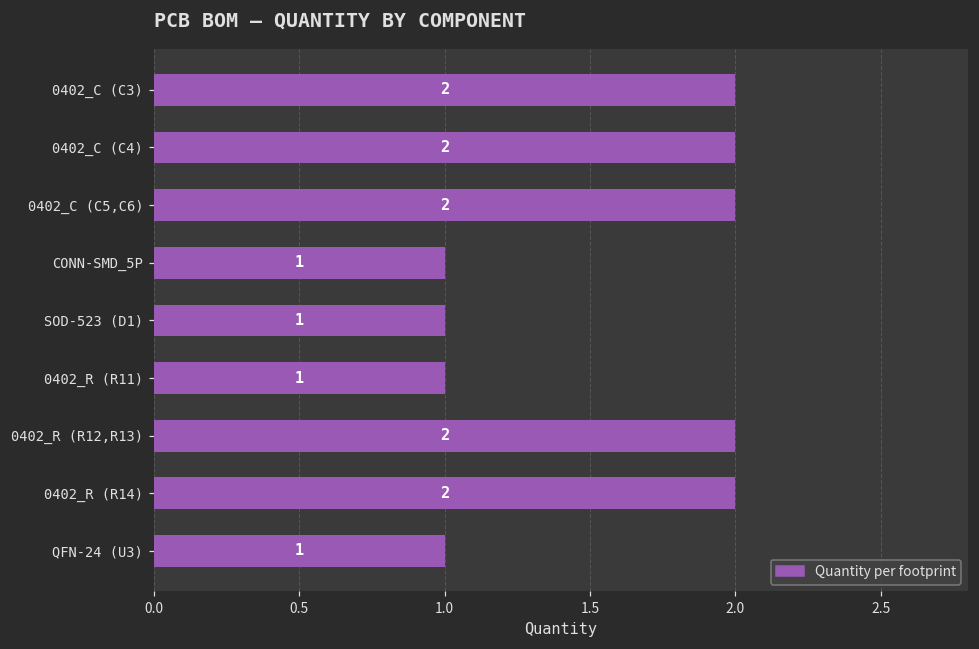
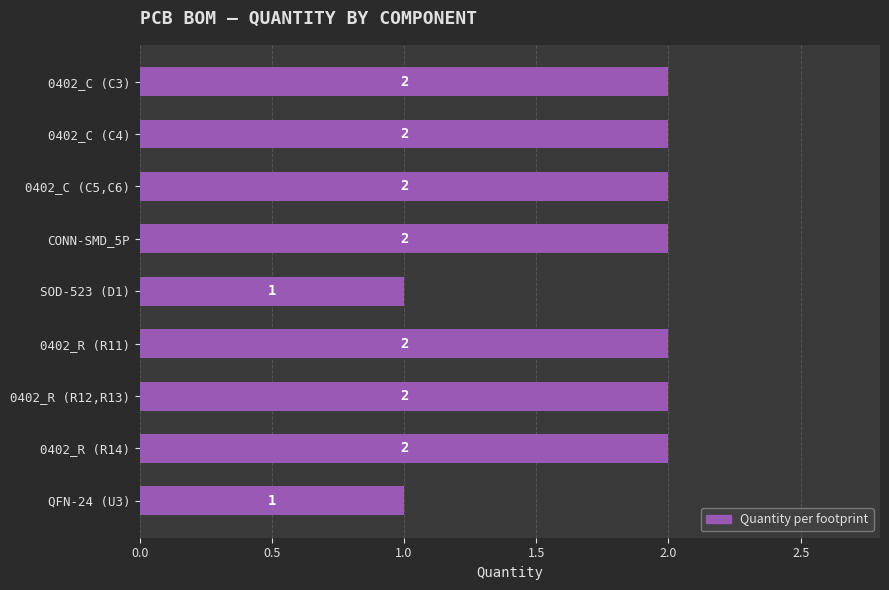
CONN-SMD_5P: 1 -> 2
0402_R (R11): 1 -> 2
